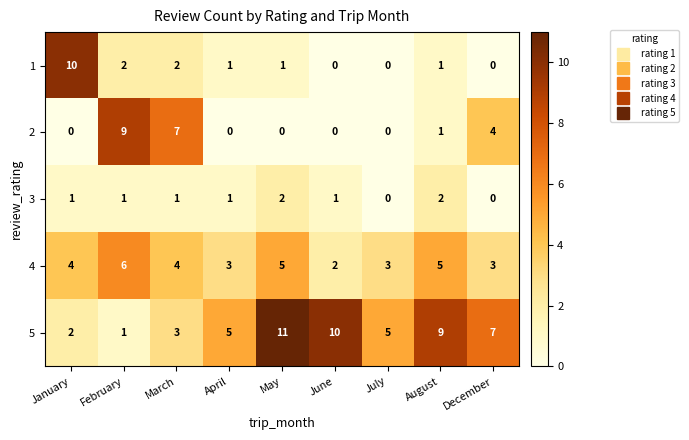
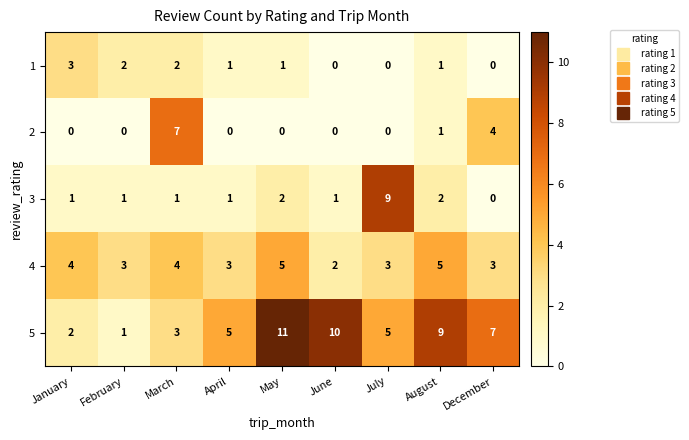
1, January: 10 -> 3
2, February: 9 -> 0
3, July: 0 -> 9
4, February: 6 -> 3
